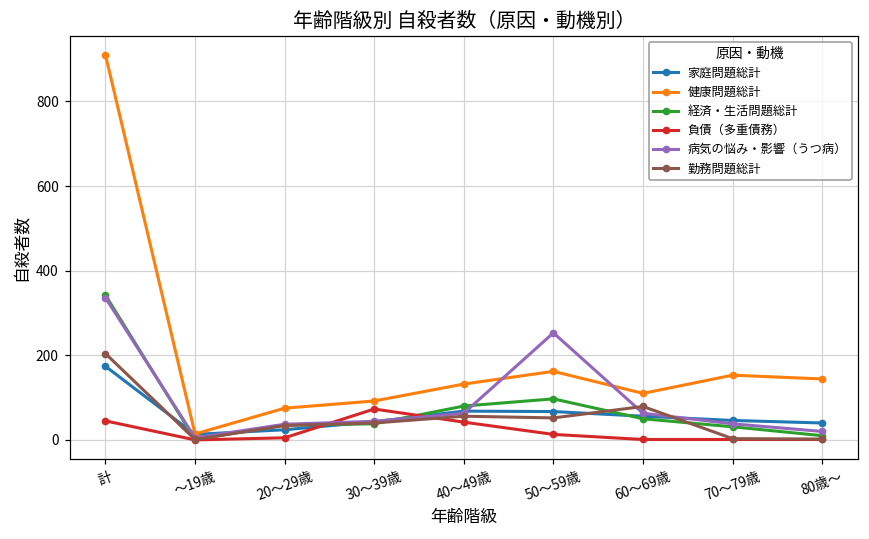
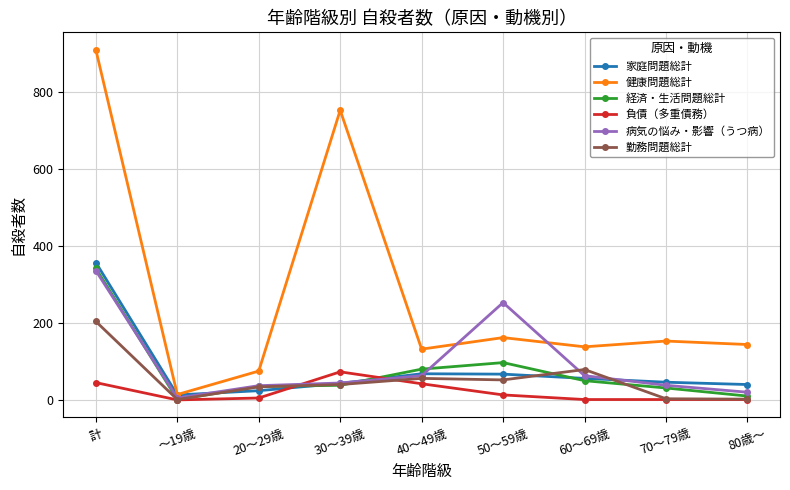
家庭問題総計, 計: 170 -> 360
健康問題総計, 30～39歳: 90 -> 750
健康問題総計, 60～69歳: 110 -> 140
